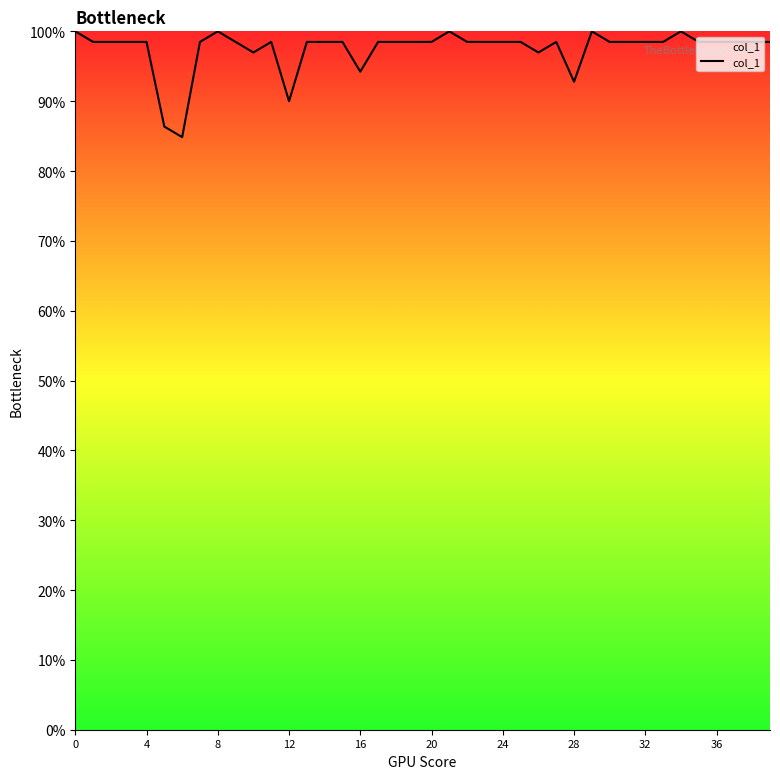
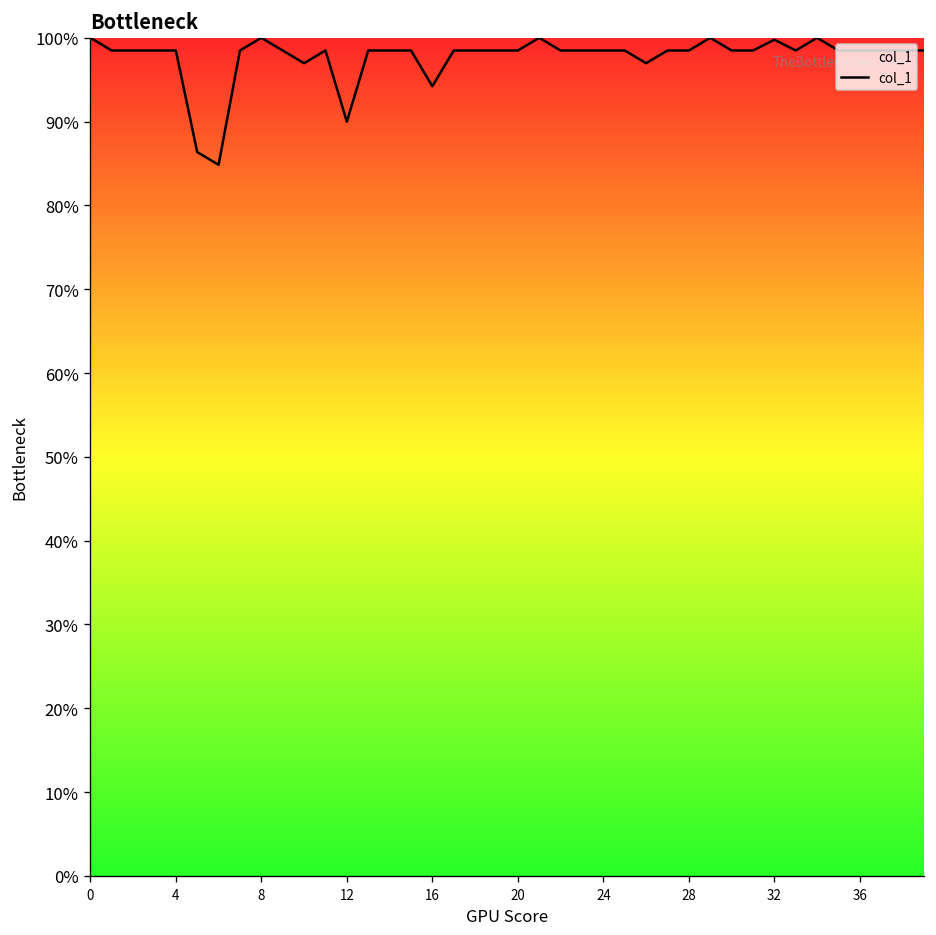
28: 93% -> 98%
32: 98% -> 100%
